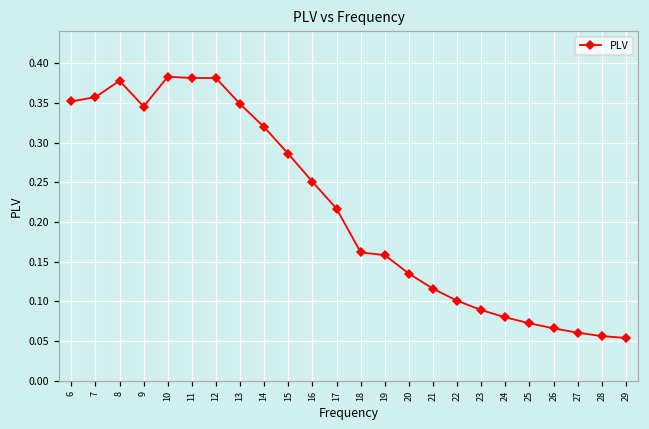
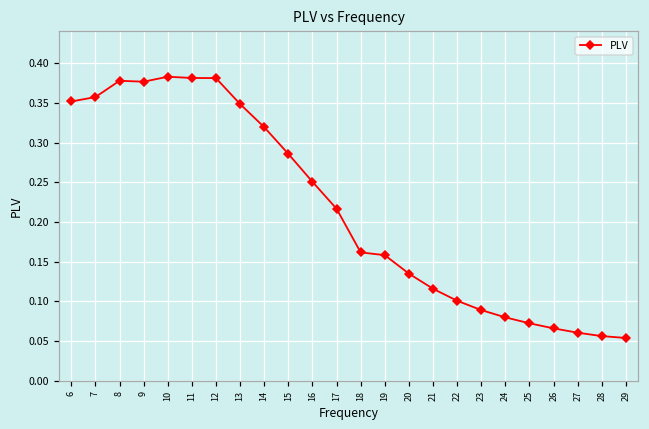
9: 0.35 -> 0.38
